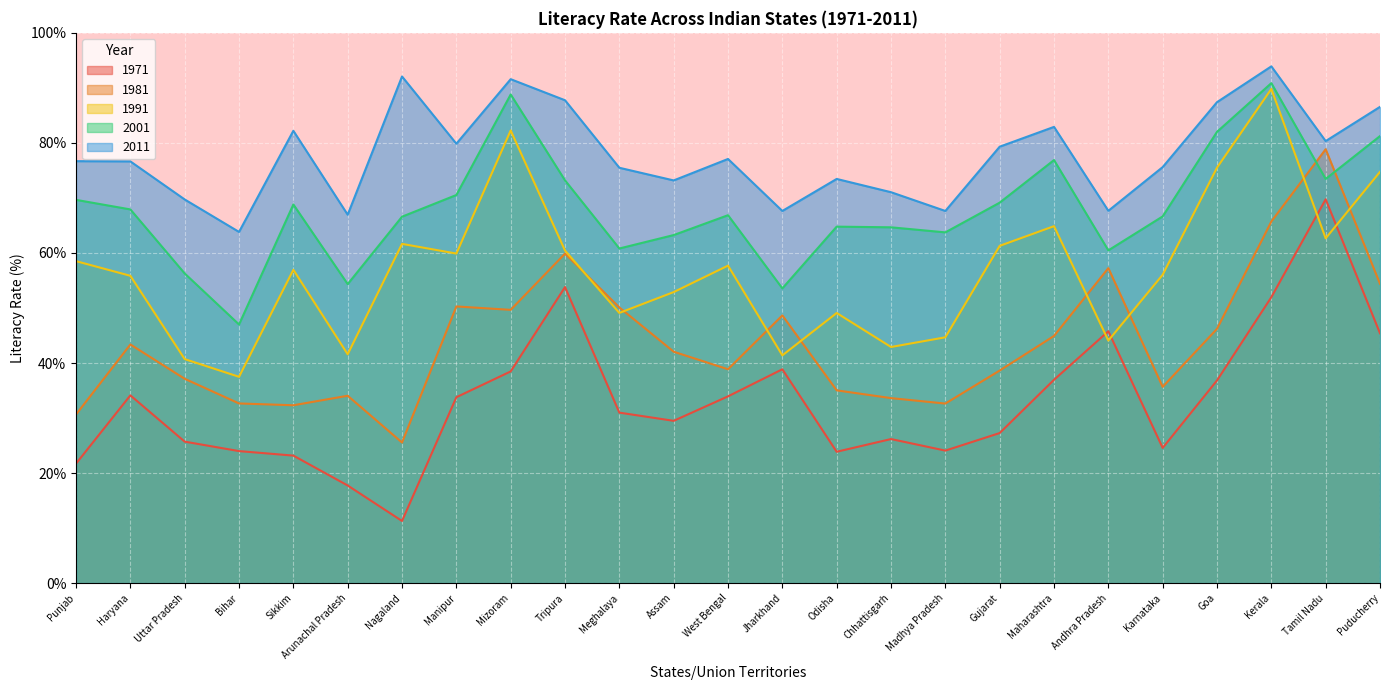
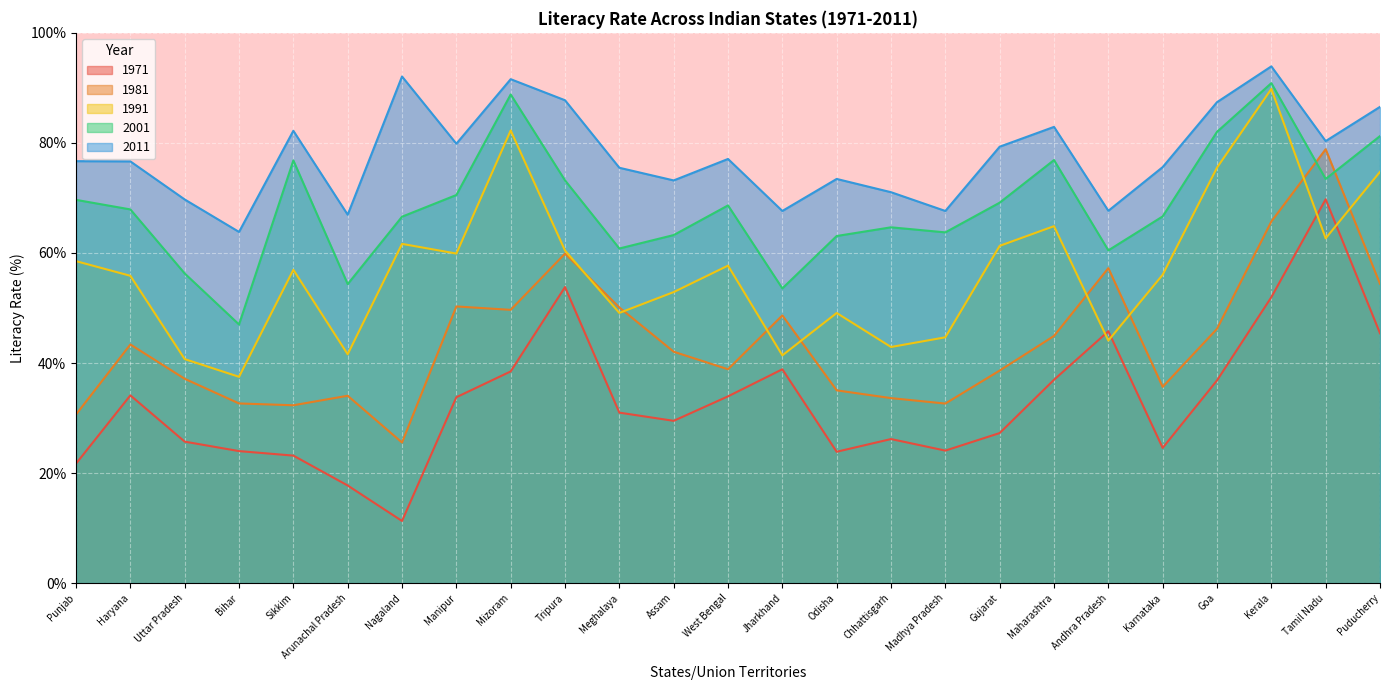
2001, Sikkim: 69% -> 77%
2001, West Bengal: 67% -> 69%
2001, Odisha: 65% -> 63%
